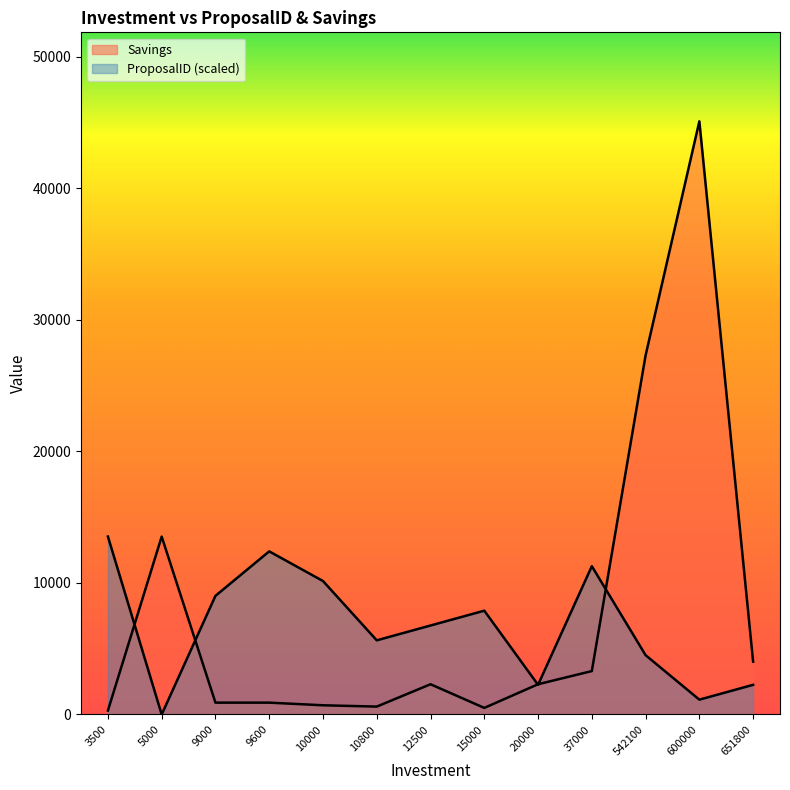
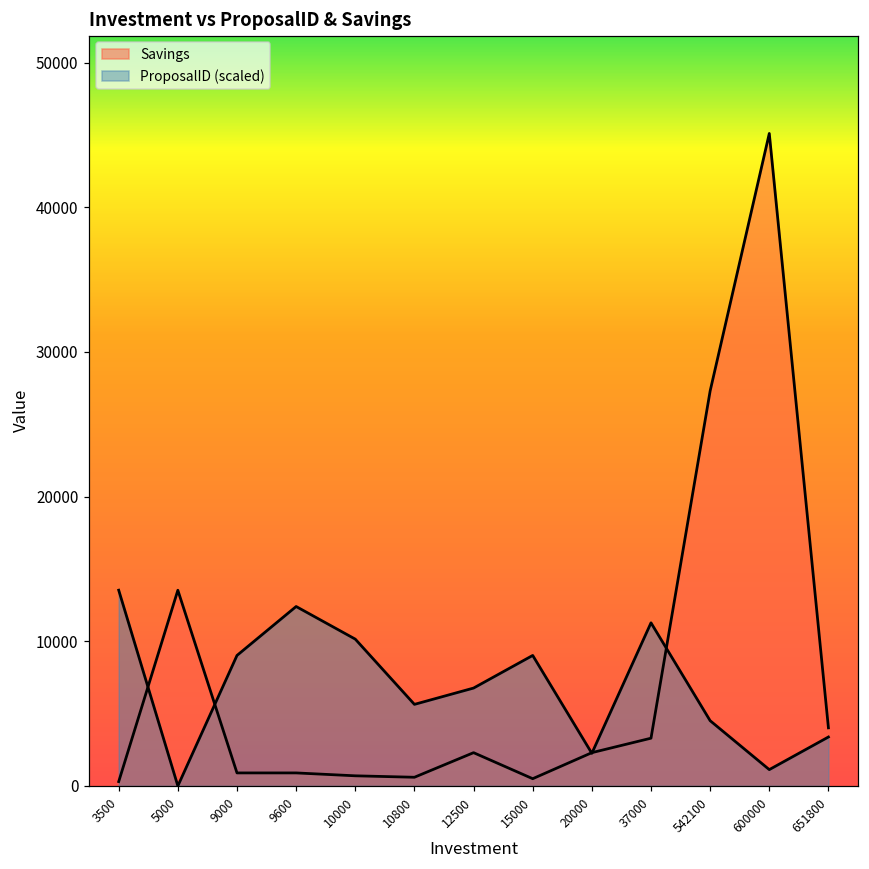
ProposalID (scaled), 15000: 7900 -> 9000
ProposalID (scaled), 651800: 2300 -> 3400
